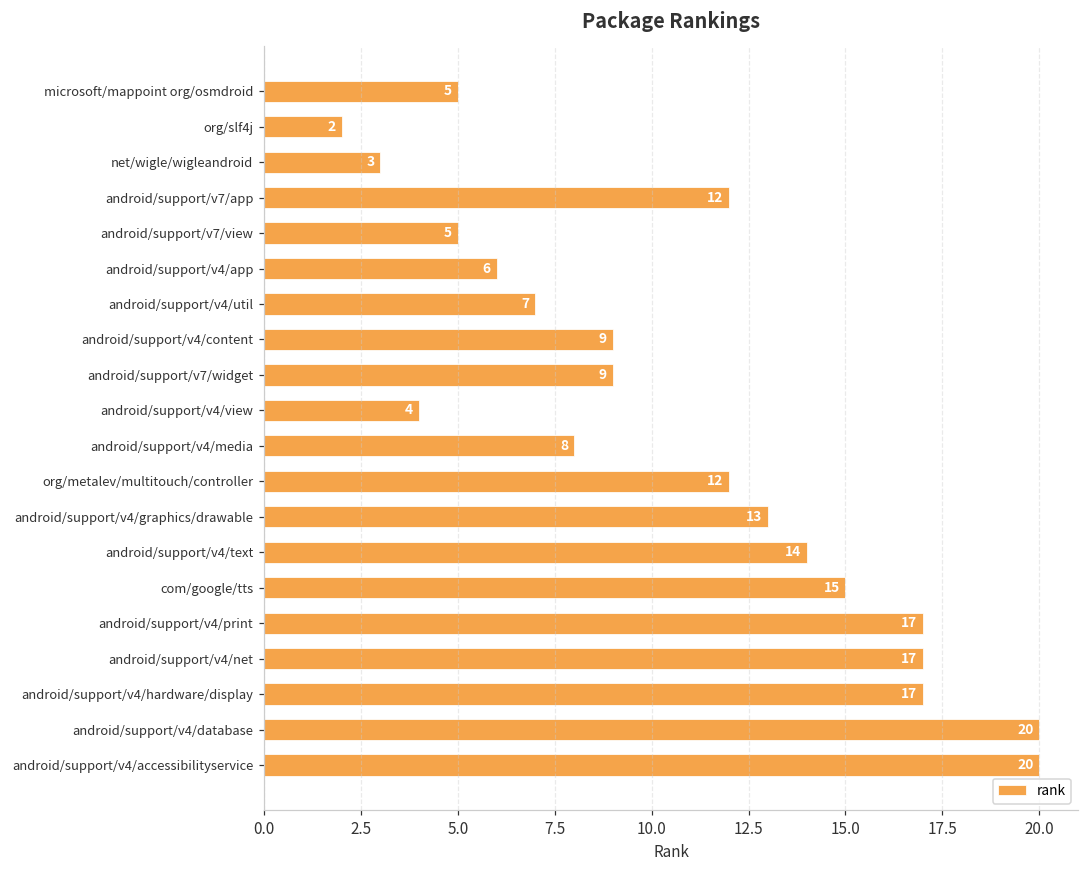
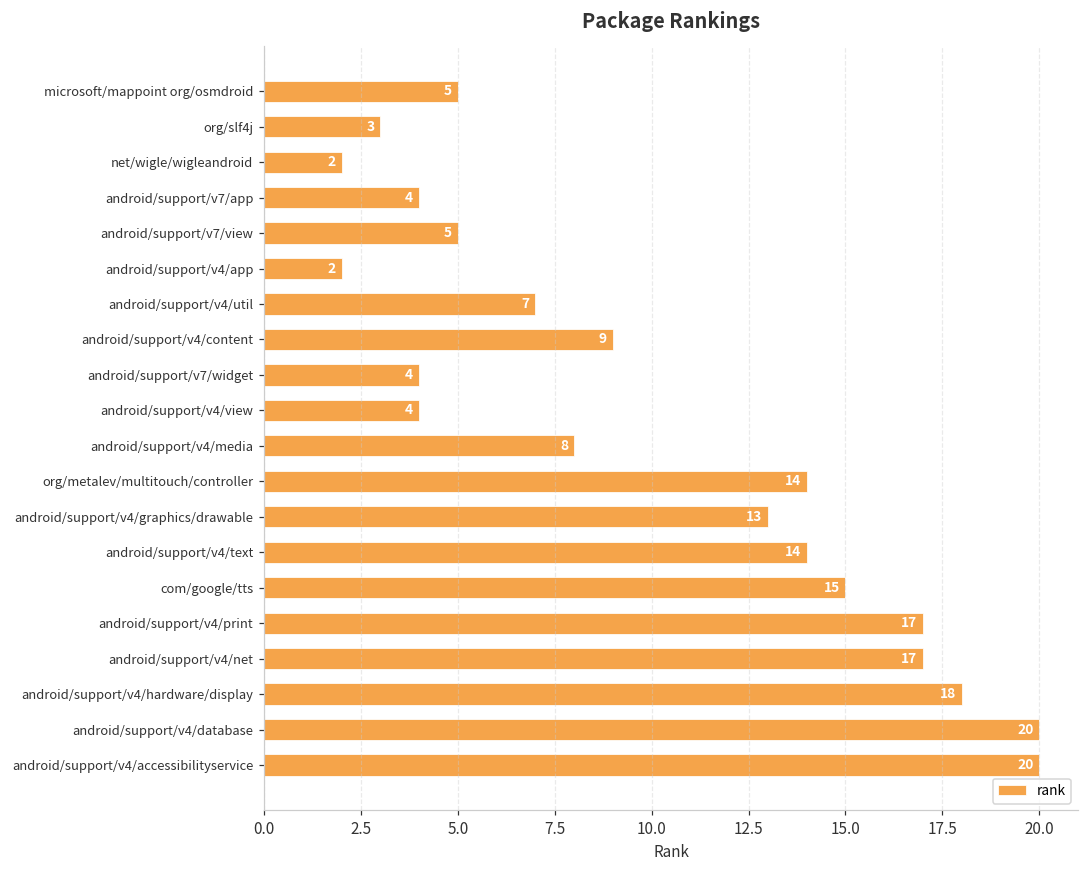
org/slf4j: 2 -> 3
net/wigle/wigleandroid: 3 -> 2
android/support/v7/app: 12 -> 4
android/support/v4/app: 6 -> 2
android/support/v7/widget: 9 -> 4
org/metalev/multitouch/controller: 12 -> 14
android/support/v4/hardware/display: 17 -> 18
